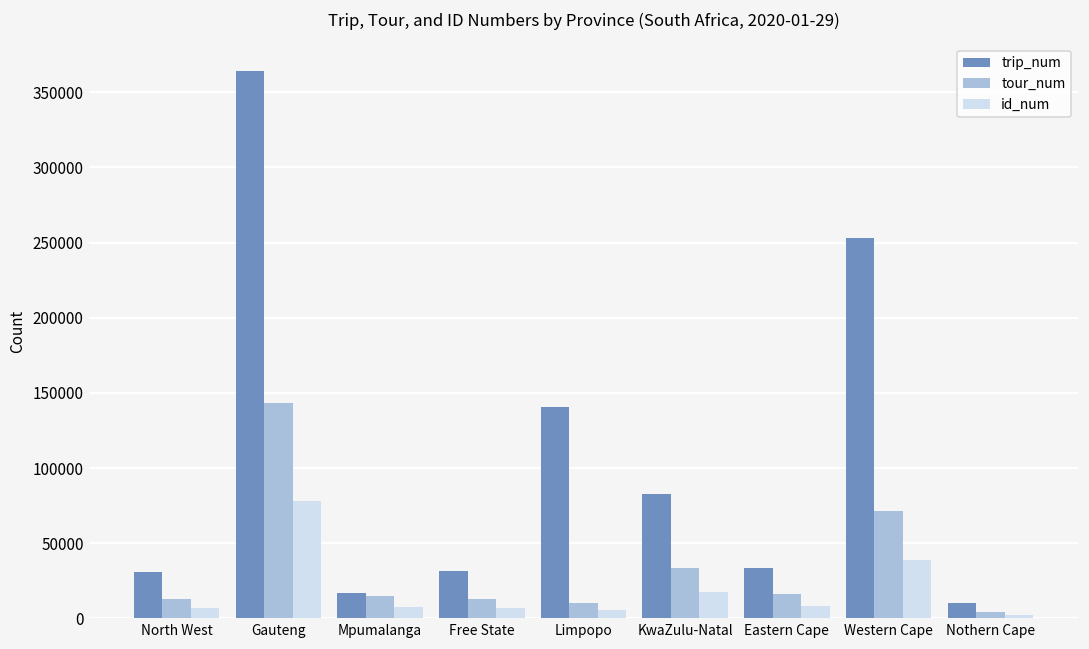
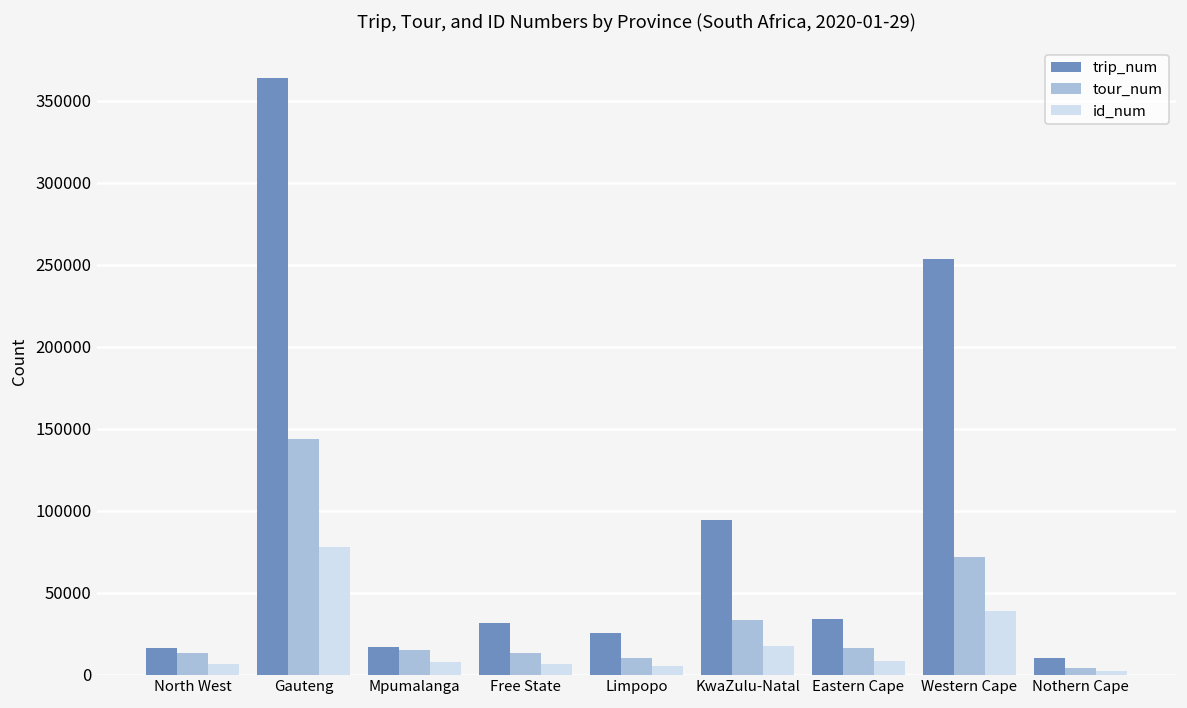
trip_num, North West: 31000 -> 16000
trip_num, Limpopo: 141000 -> 25000
trip_num, KwaZulu-Natal: 83000 -> 94000
